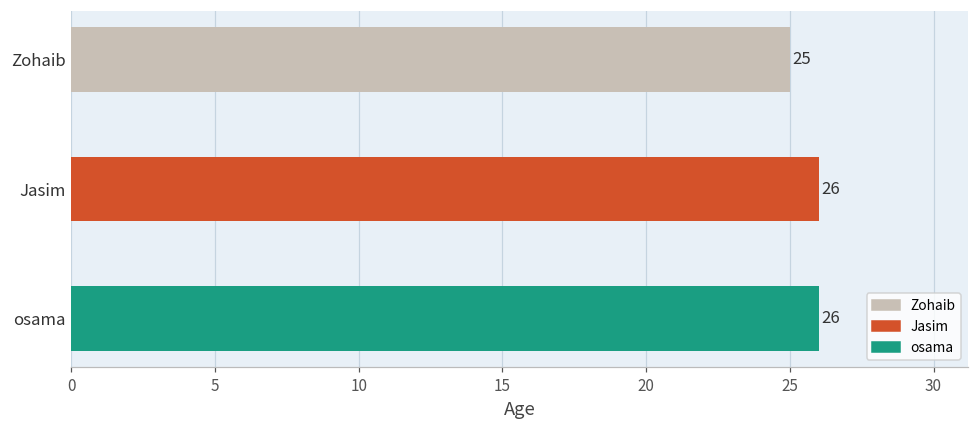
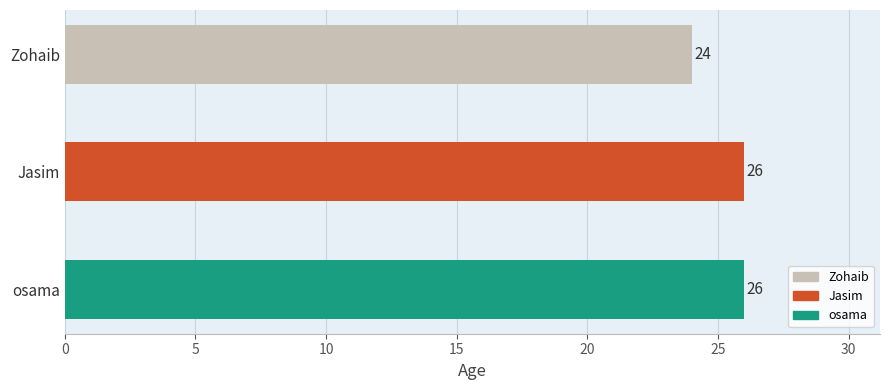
Zohaib: 25 -> 24
